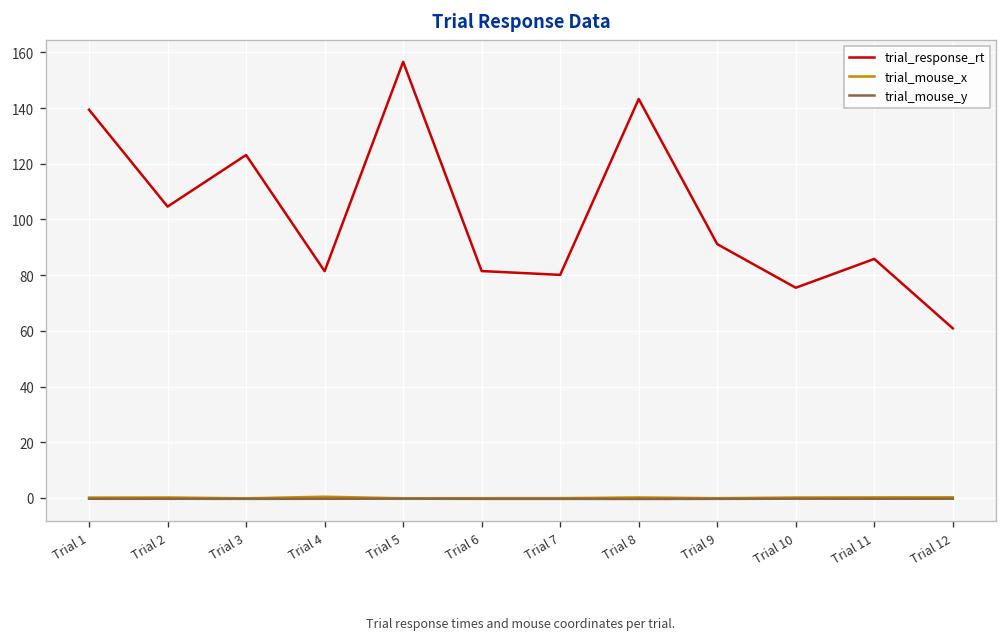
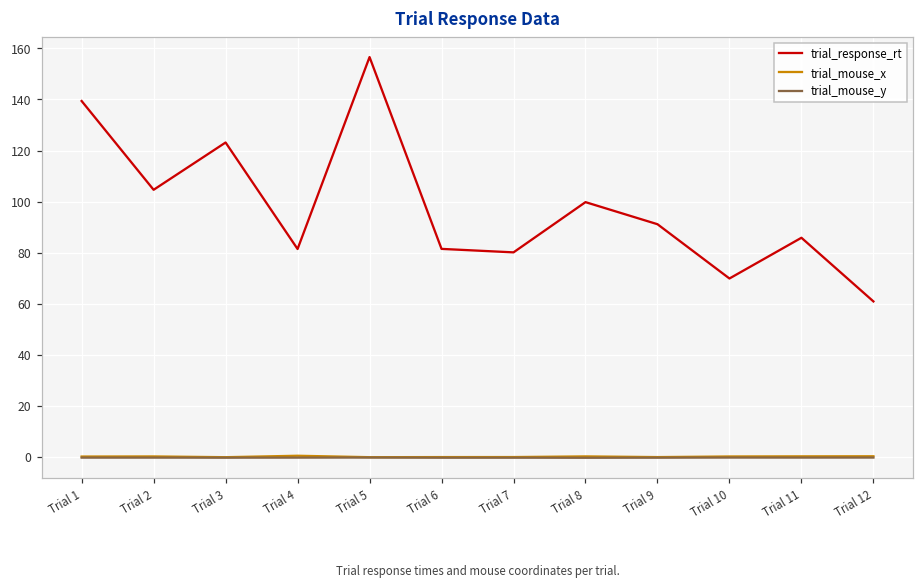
trial_response_rt, Trial 8: 143 -> 100
trial_response_rt, Trial 10: 75 -> 70
